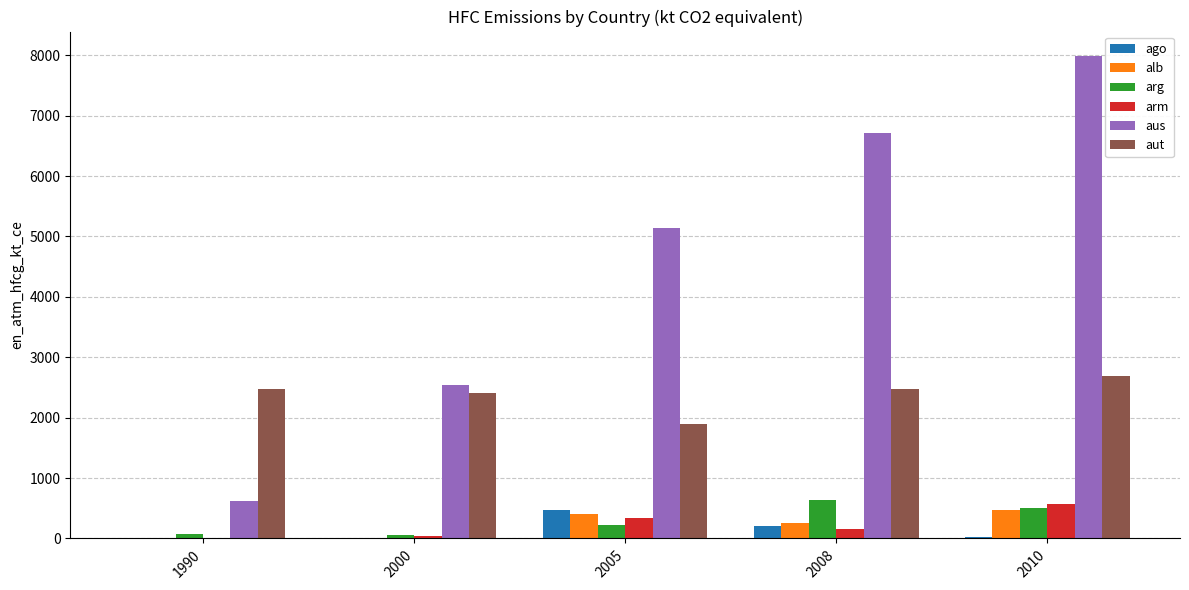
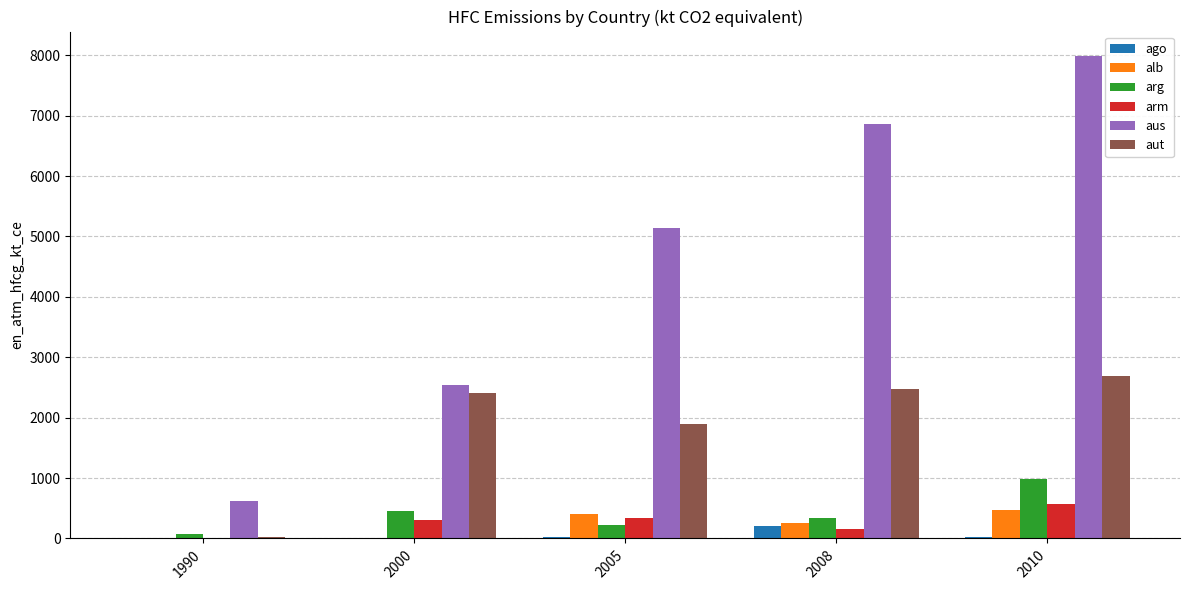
aut, 1990: 2500 -> 0
arg, 2000: 100 -> 500
arm, 2000: 0 -> 300
ago, 2005: 500 -> 0
arg, 2008: 600 -> 300
aus, 2008: 6700 -> 6900
arg, 2010: 500 -> 1000
